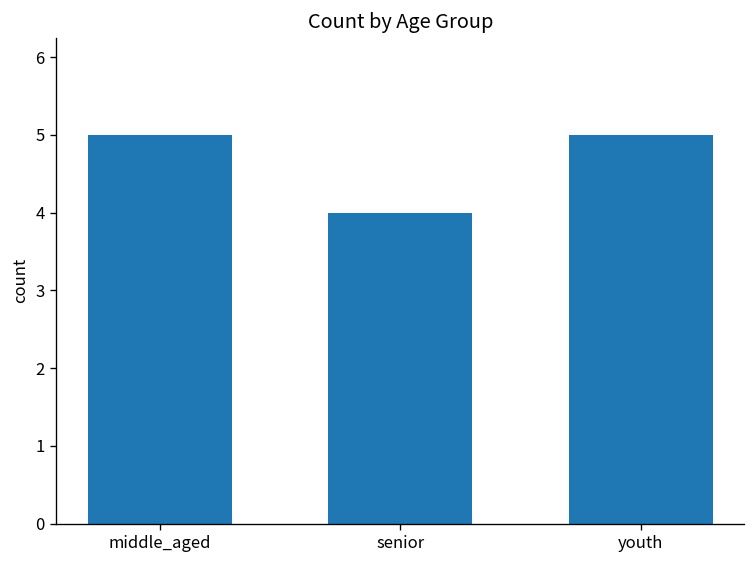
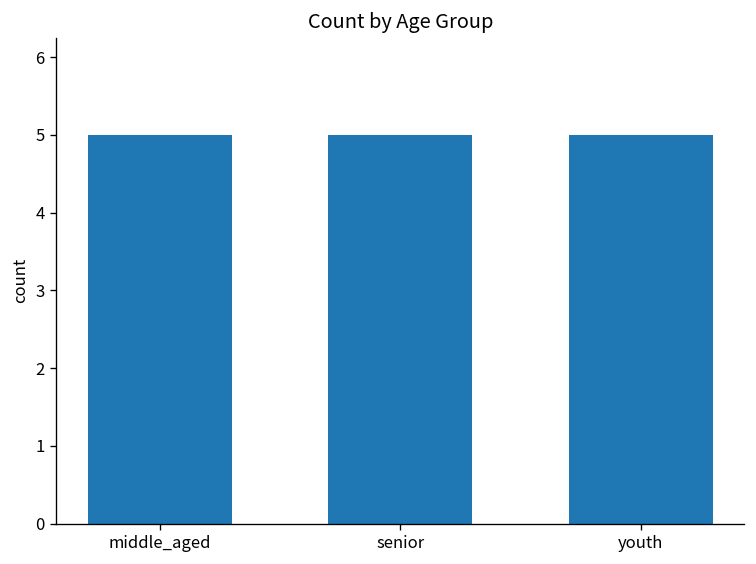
senior: 4 -> 5
